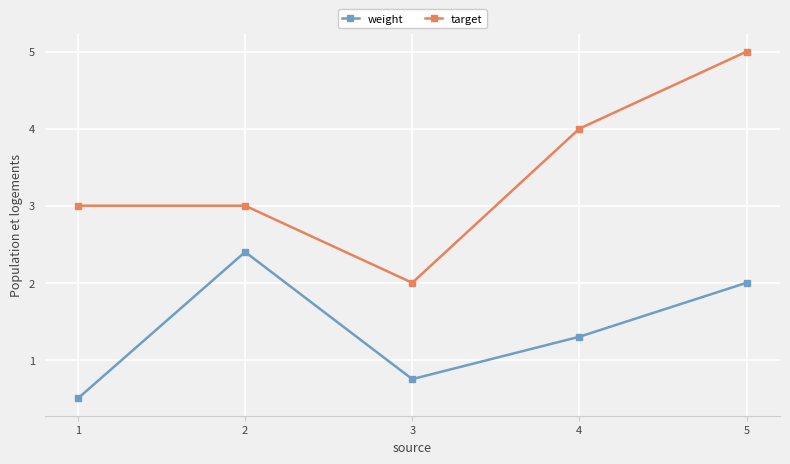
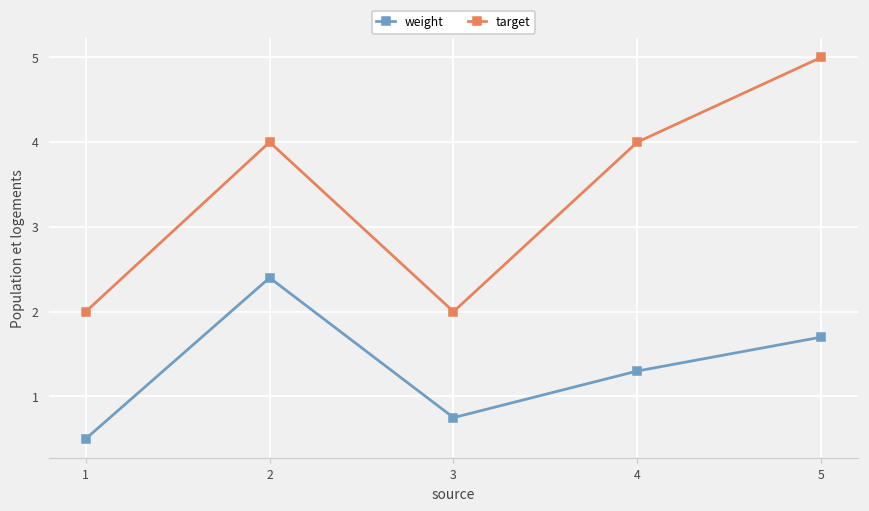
target, 1: 3 -> 2
target, 2: 3 -> 4
weight, 5: 2.0 -> 1.7
